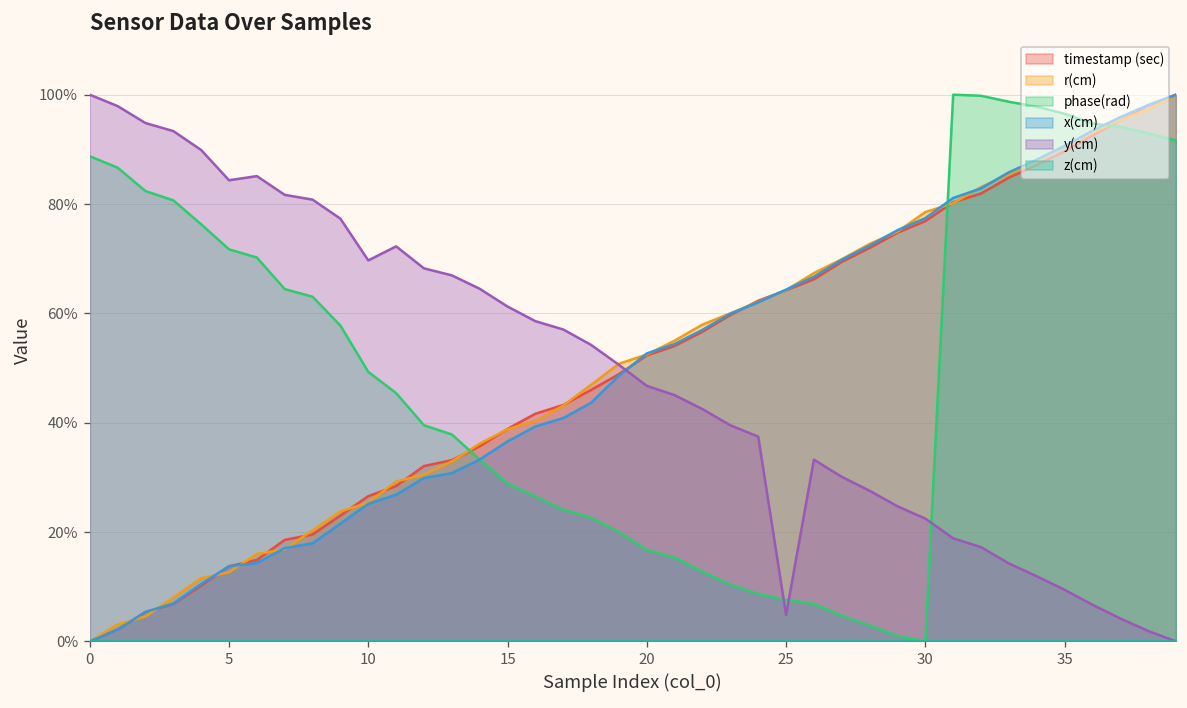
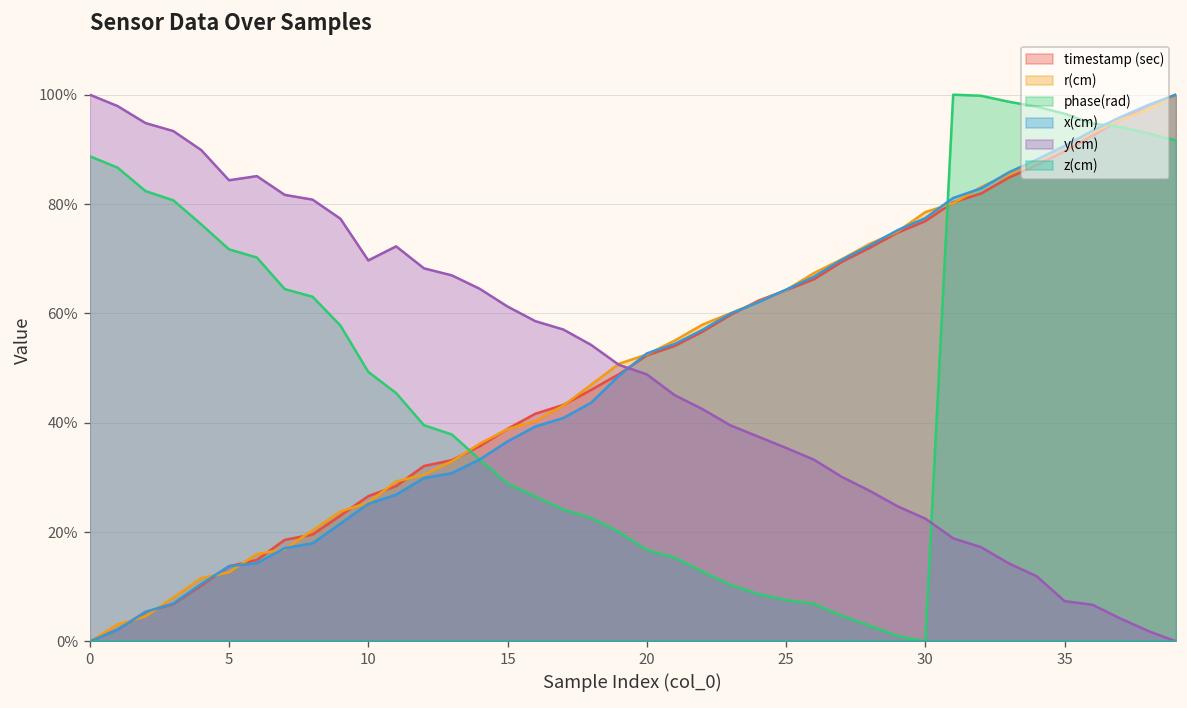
y(cm), 20: 47% -> 49%
y(cm), 25: 5% -> 35%
y(cm), 35: 9% -> 7%
